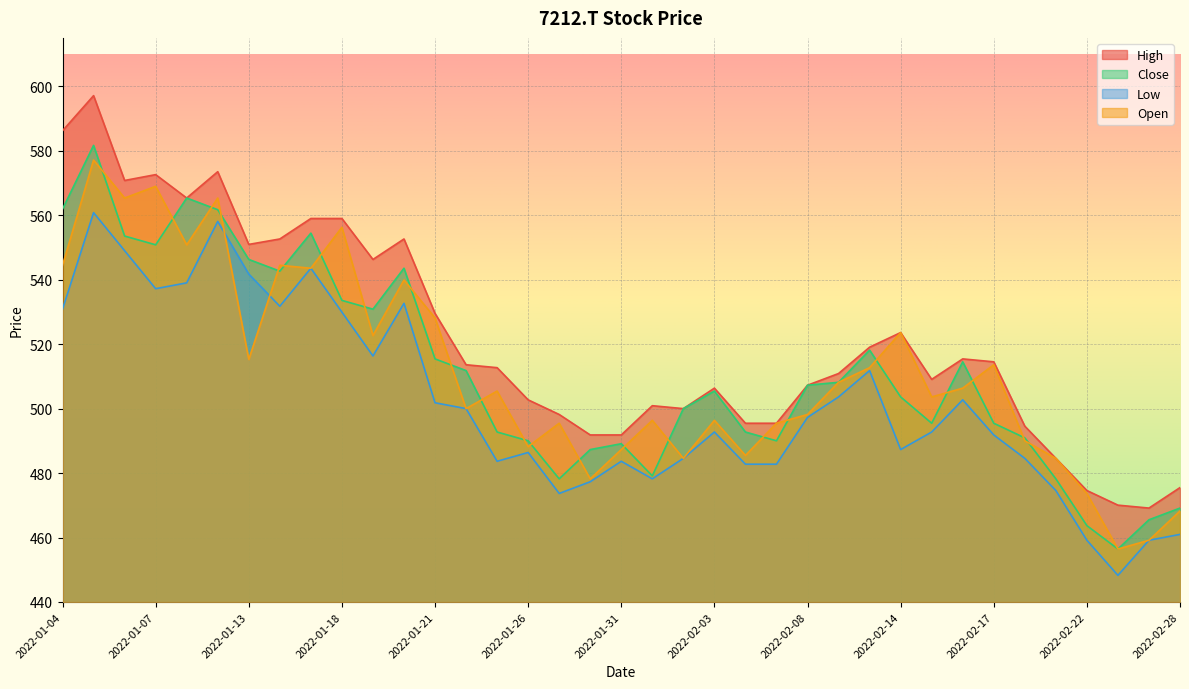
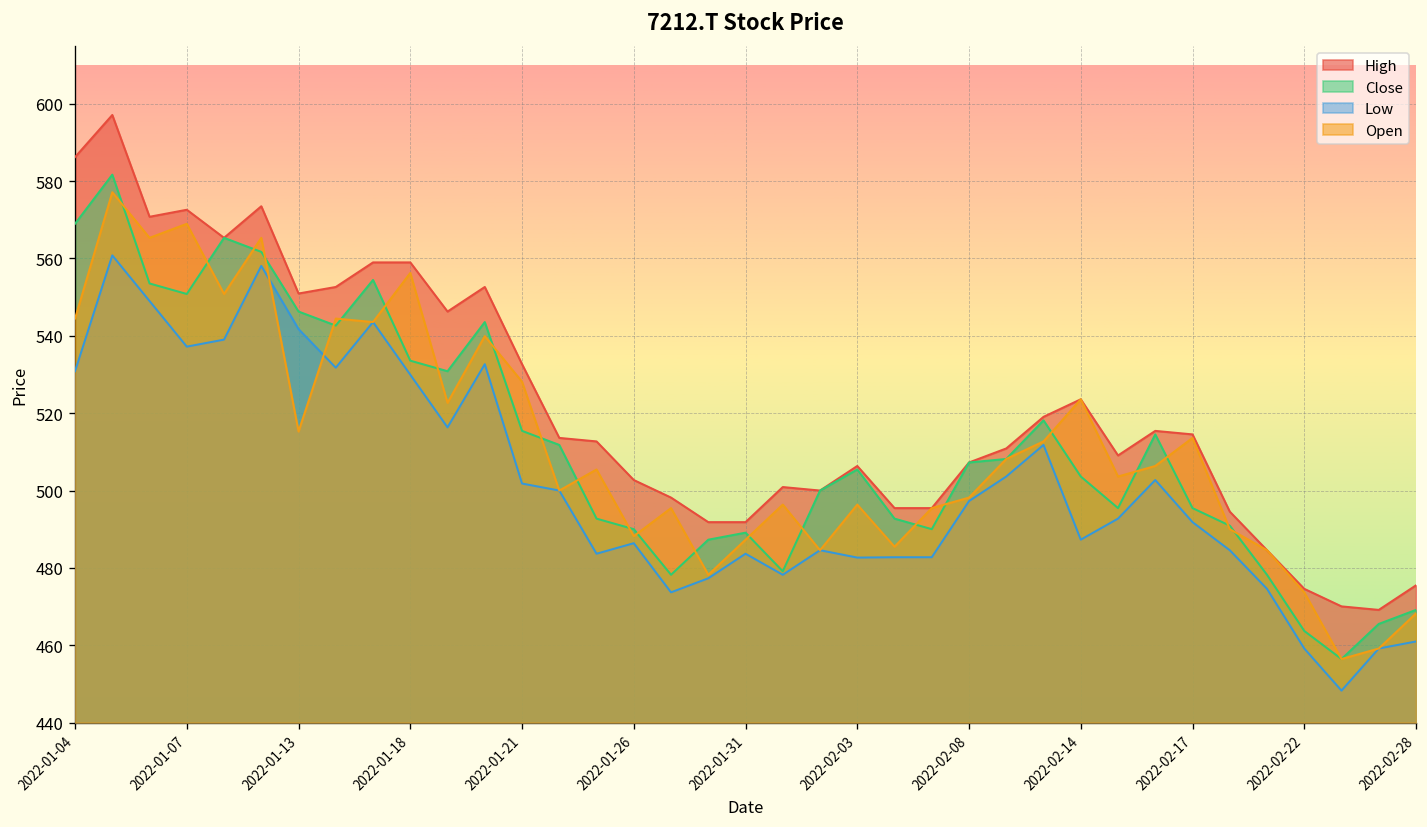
Close, 2022-01-04: 562 -> 569
High, 2022-01-21: 530 -> 533
Low, 2022-02-03: 493 -> 483
